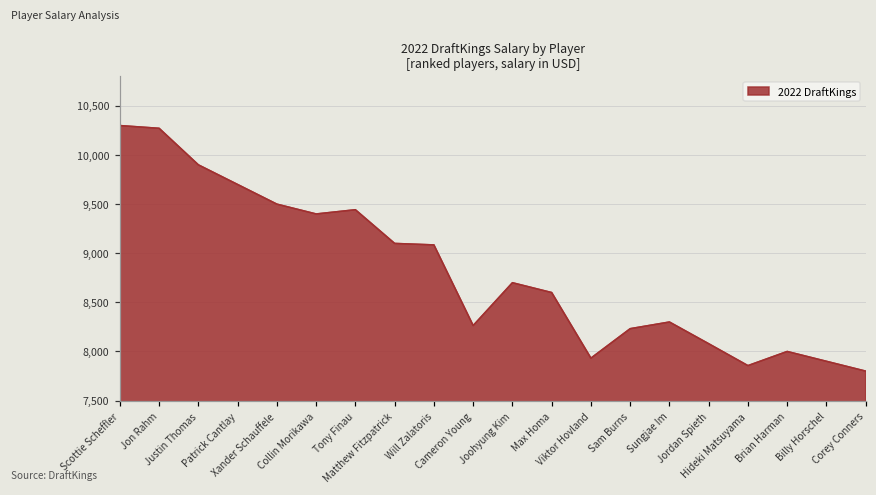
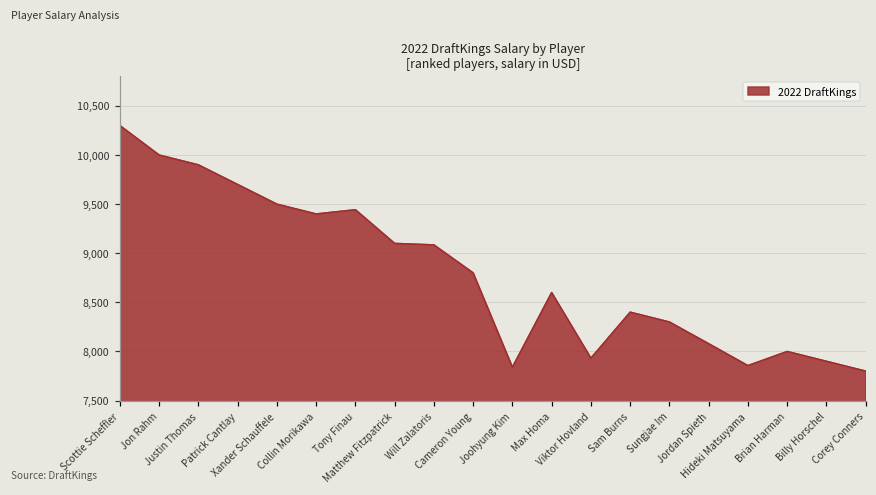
Jon Rahm: 10,300 -> 10,000
Cameron Young: 8,300 -> 8,800
Joohyung Kim: 8,700 -> 7,800
Sam Burns: 8,200 -> 8,400
